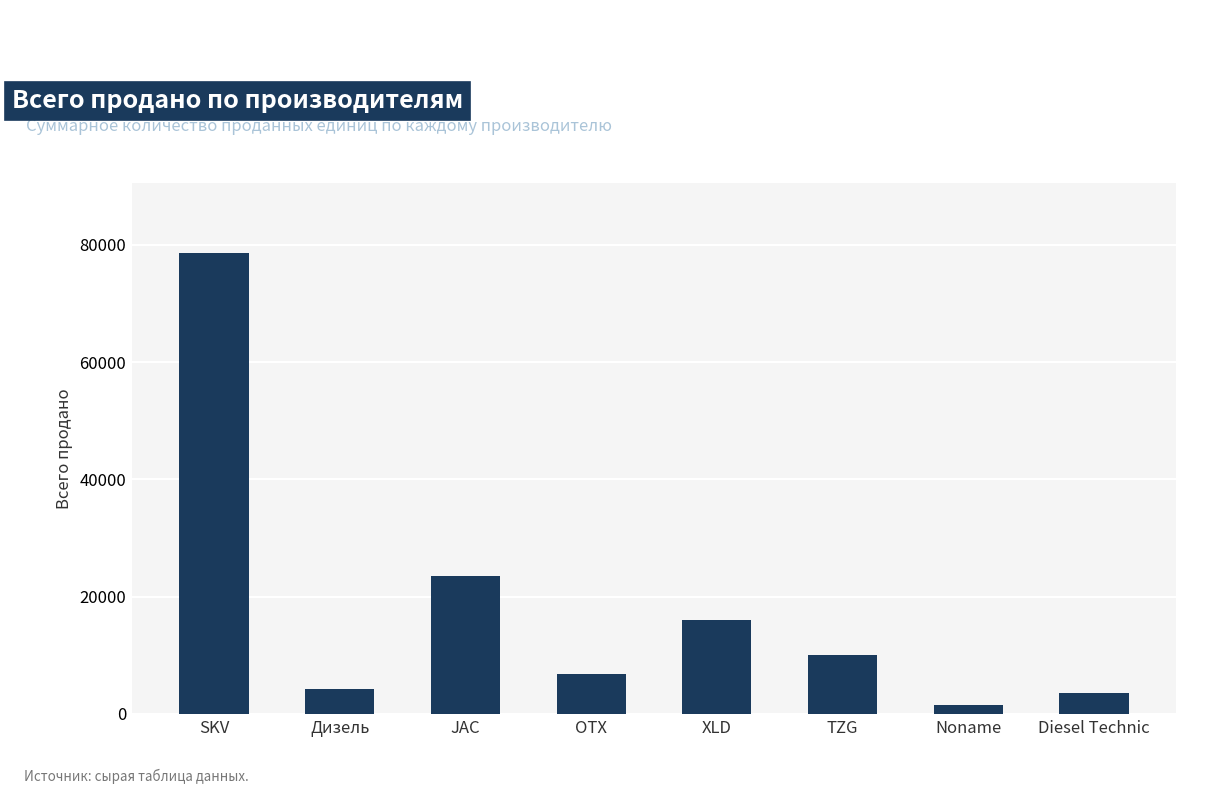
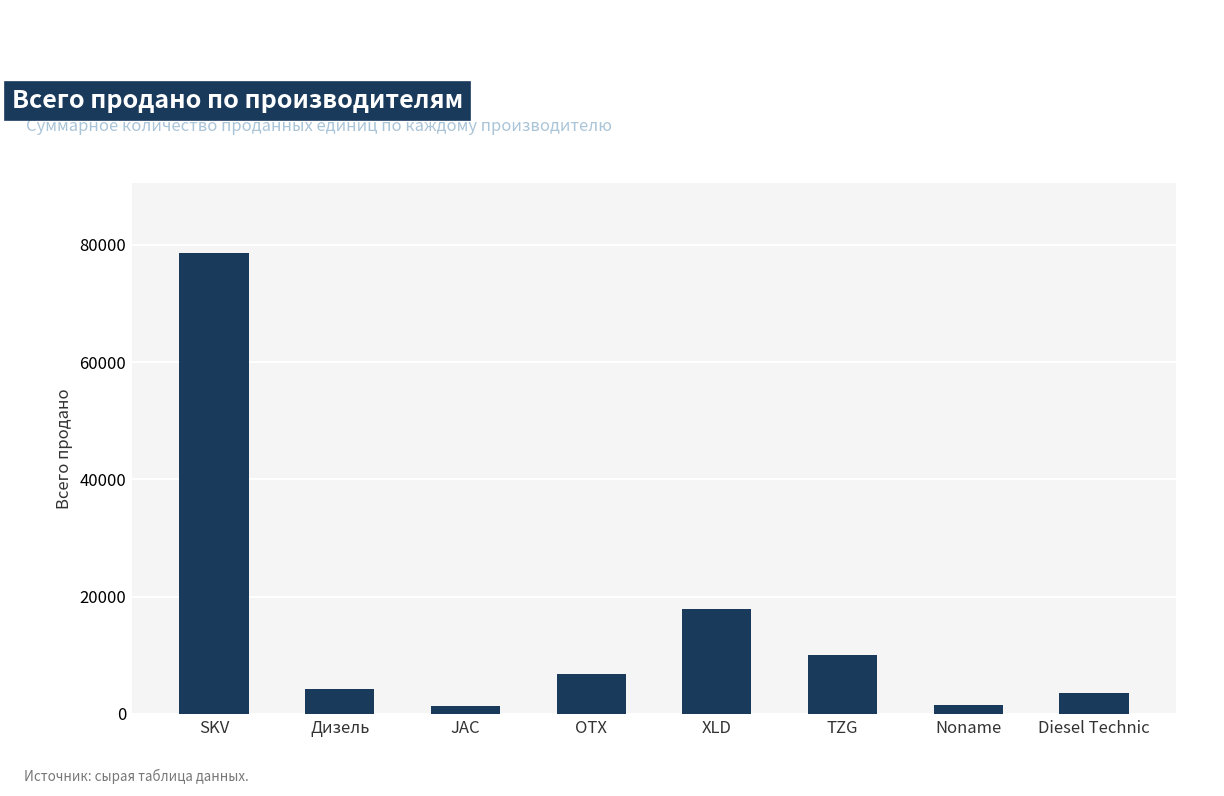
JAC: 24000 -> 1000
XLD: 16000 -> 18000
